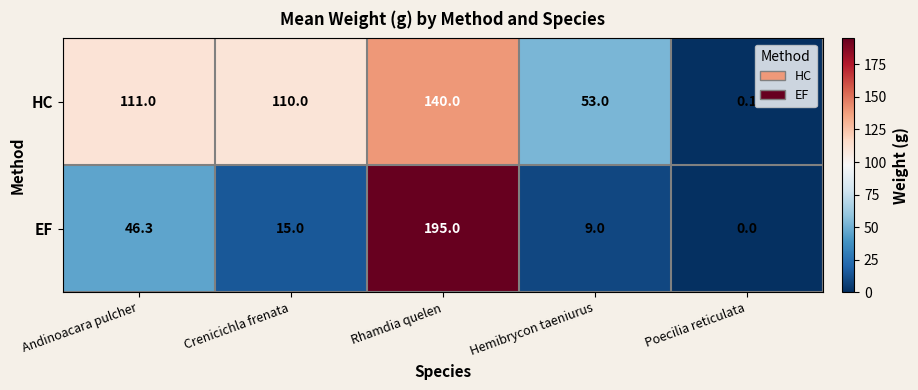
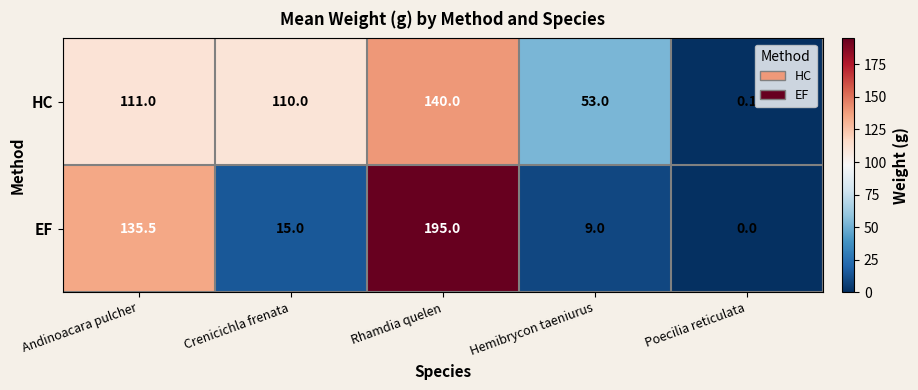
EF, Andinoacara pulcher: 46.3 -> 135.5
